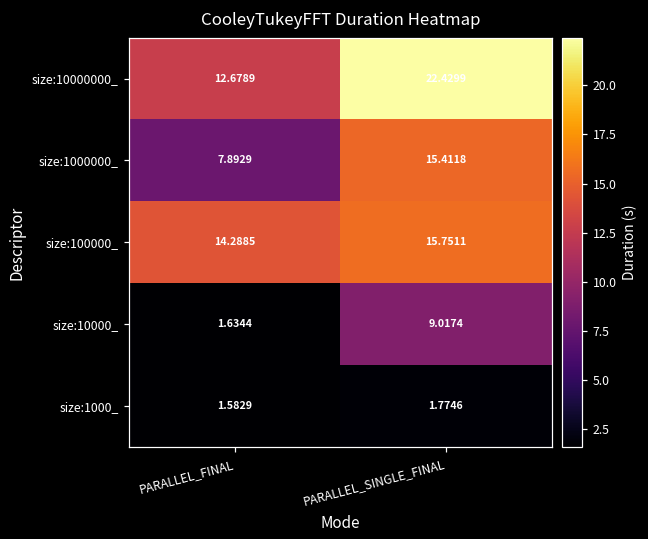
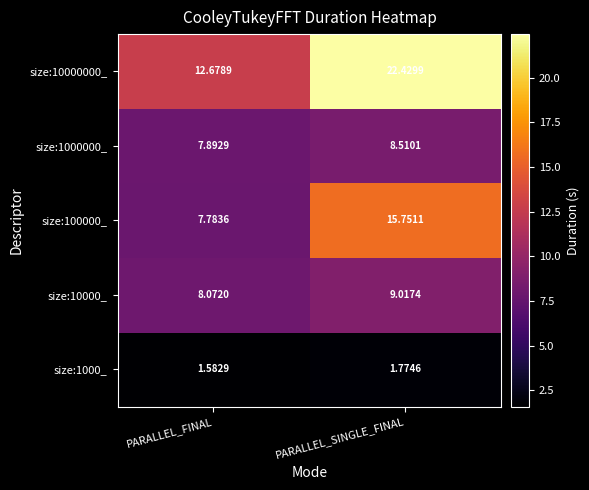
size:1000000_, PARALLEL_SINGLE_FINAL: 15.4118 -> 8.5101
size:100000_, PARALLEL_FINAL: 14.2885 -> 7.7836
size:10000_, PARALLEL_FINAL: 1.6344 -> 8.0720
